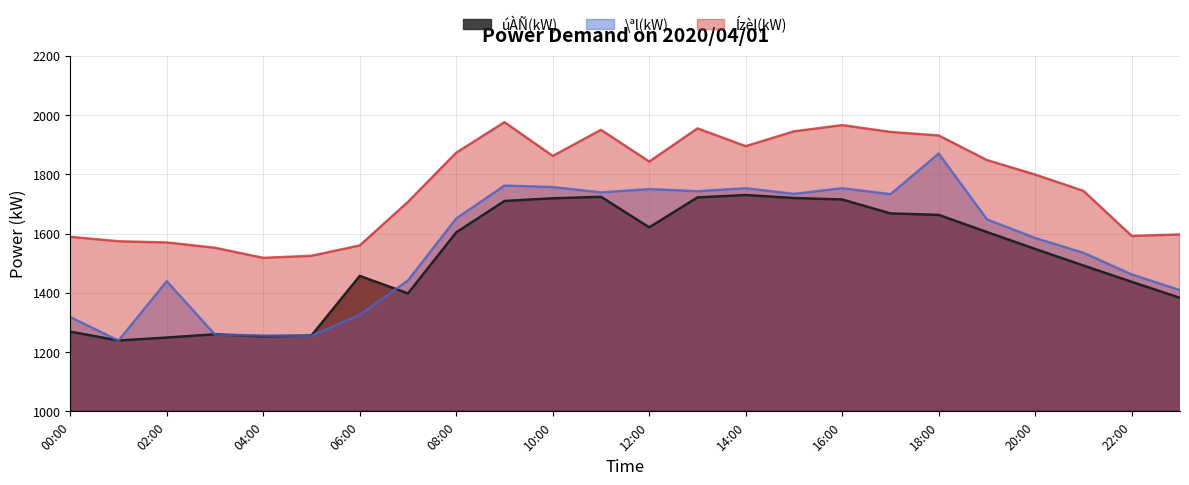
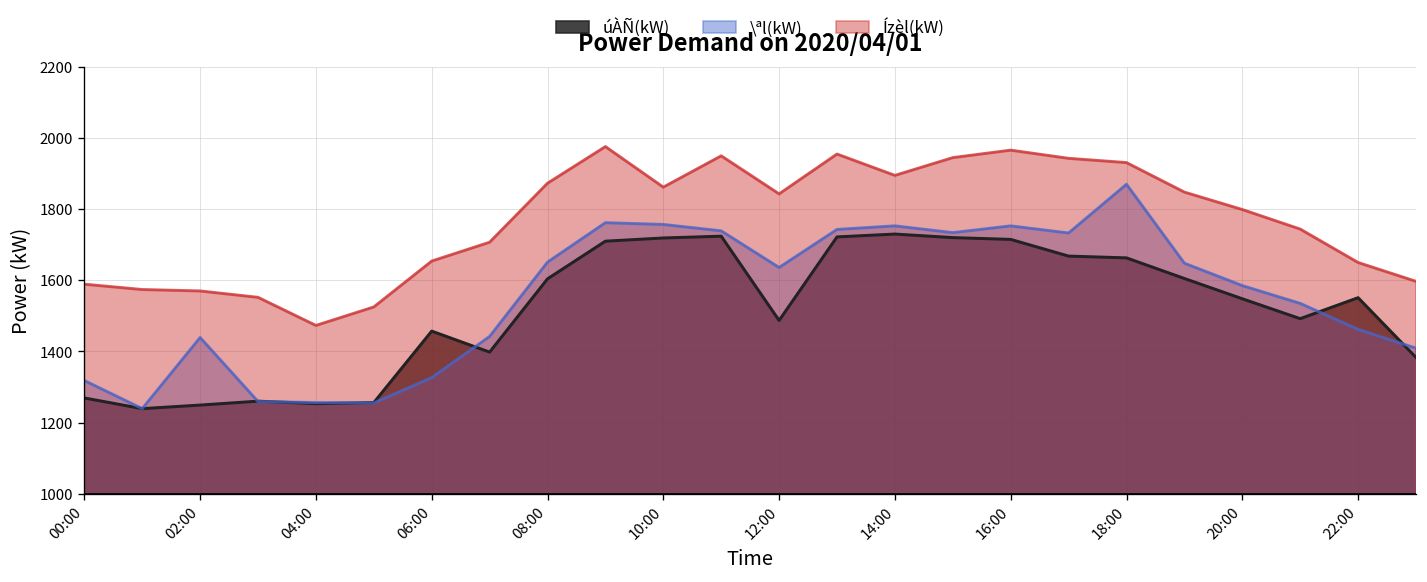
Ízèl(kW), 04:00: 1520 -> 1470
Ízèl(kW), 06:00: 1560 -> 1650
úÀÑ(kW), 12:00: 1620 -> 1490
\ªl(kW), 12:00: 1750 -> 1640
úÀÑ(kW), 22:00: 1440 -> 1550
Ízèl(kW), 22:00: 1590 -> 1650
